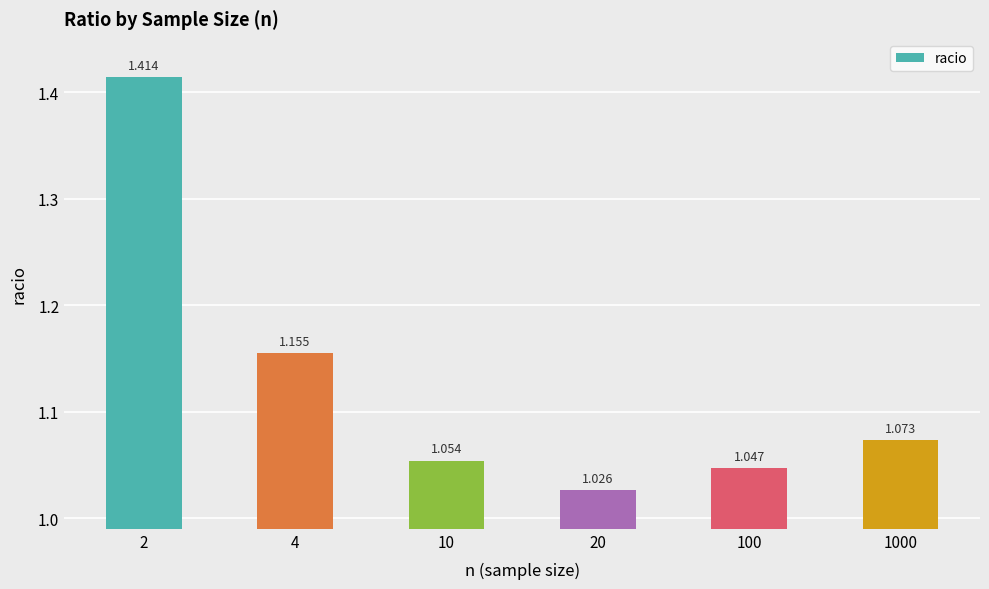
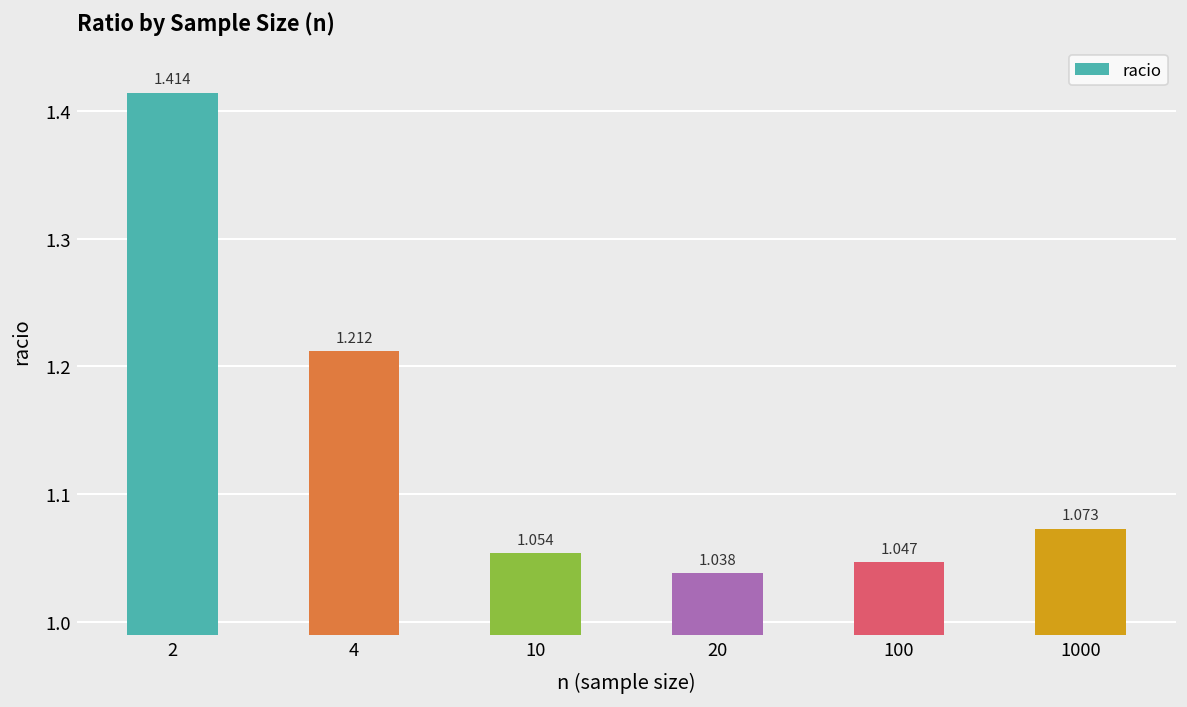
4: 1.155 -> 1.212
20: 1.026 -> 1.038
